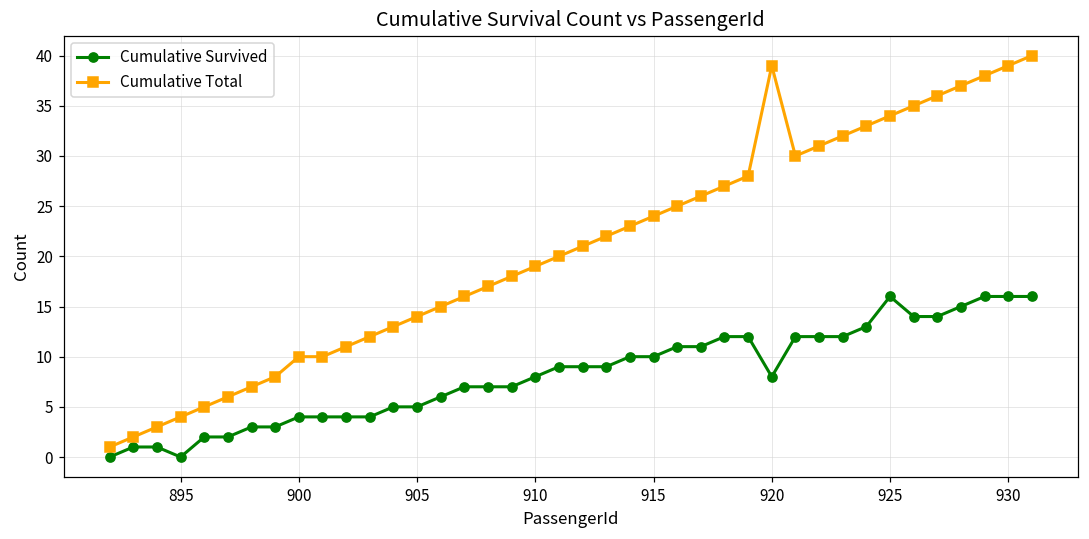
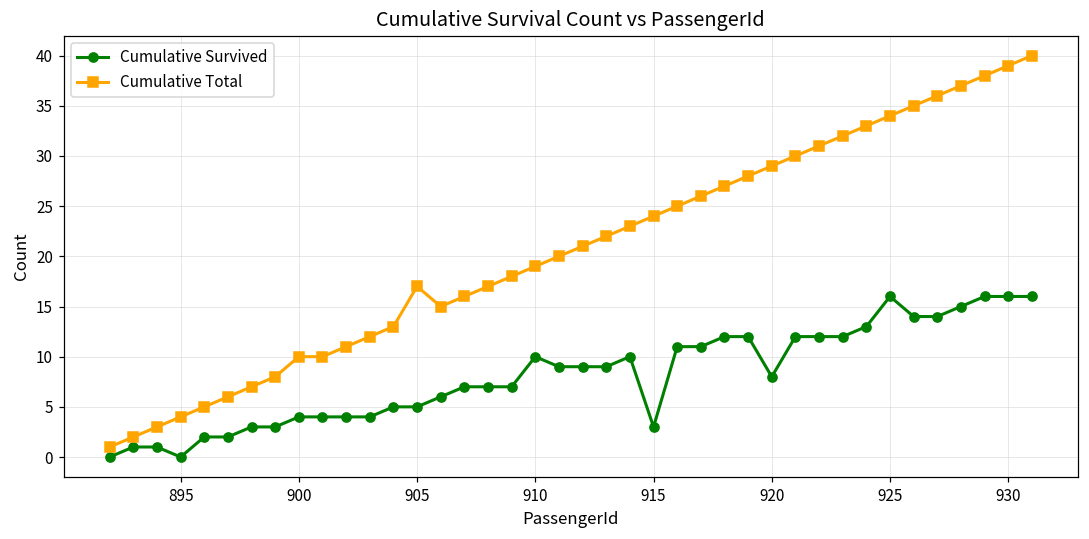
Cumulative Total, 905: 14 -> 17
Cumulative Survived, 910: 8 -> 10
Cumulative Survived, 915: 10 -> 3
Cumulative Total, 920: 39 -> 29
